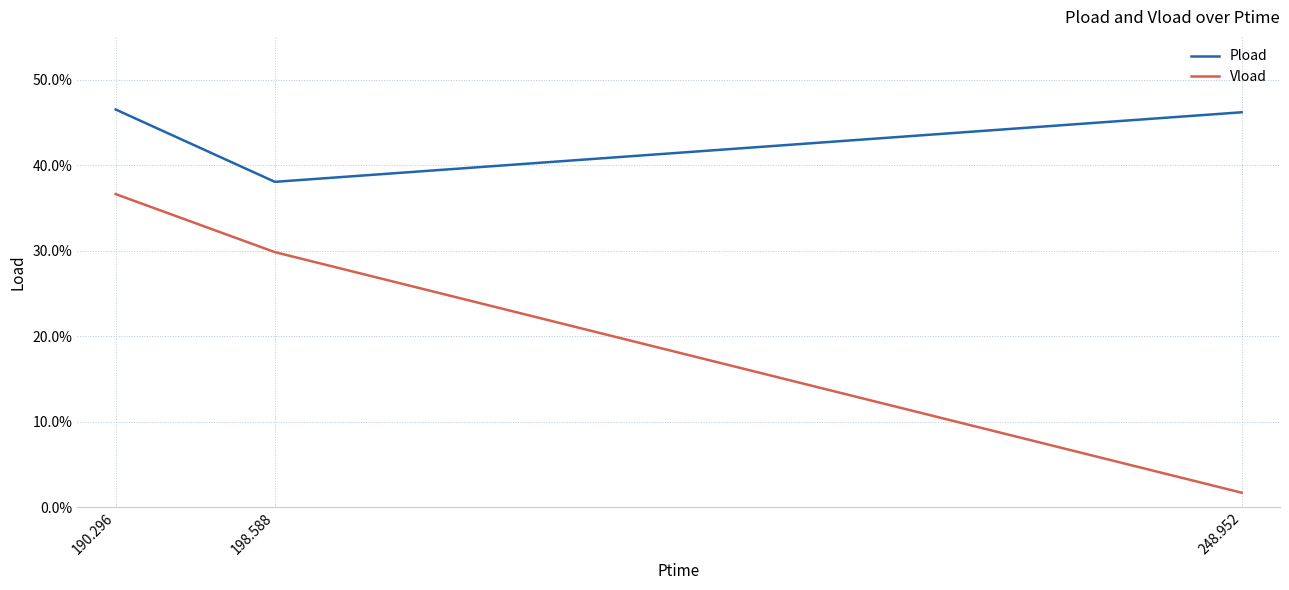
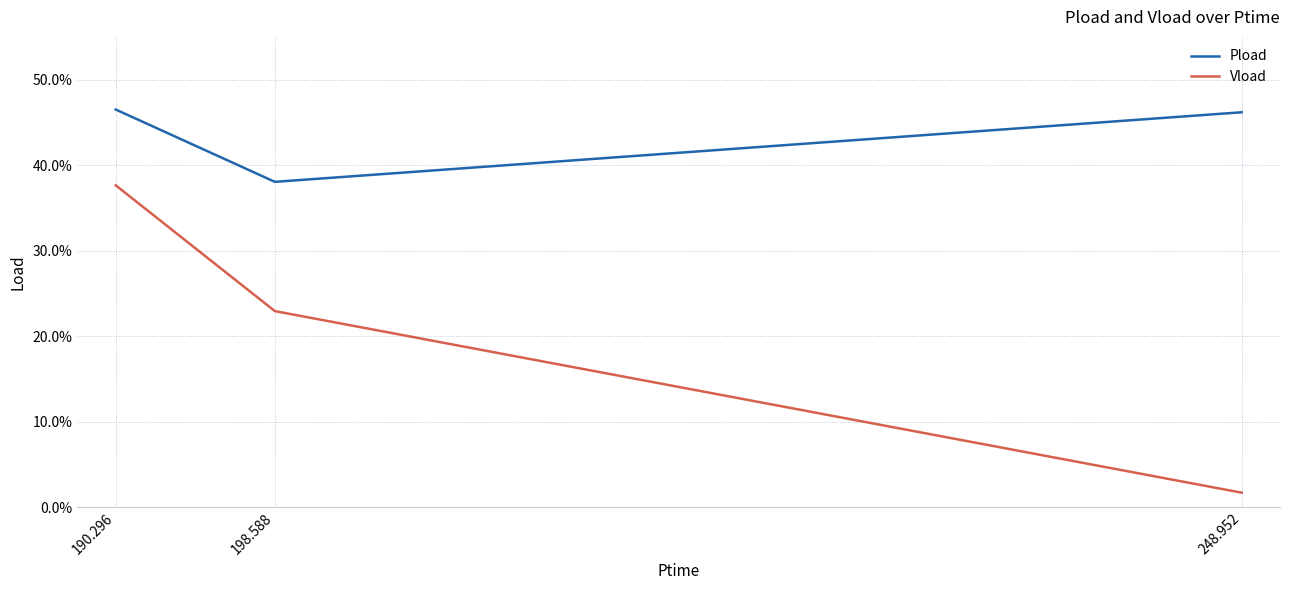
Vload, 190.296: 37% -> 38%
Vload, 198.588: 30% -> 23%
